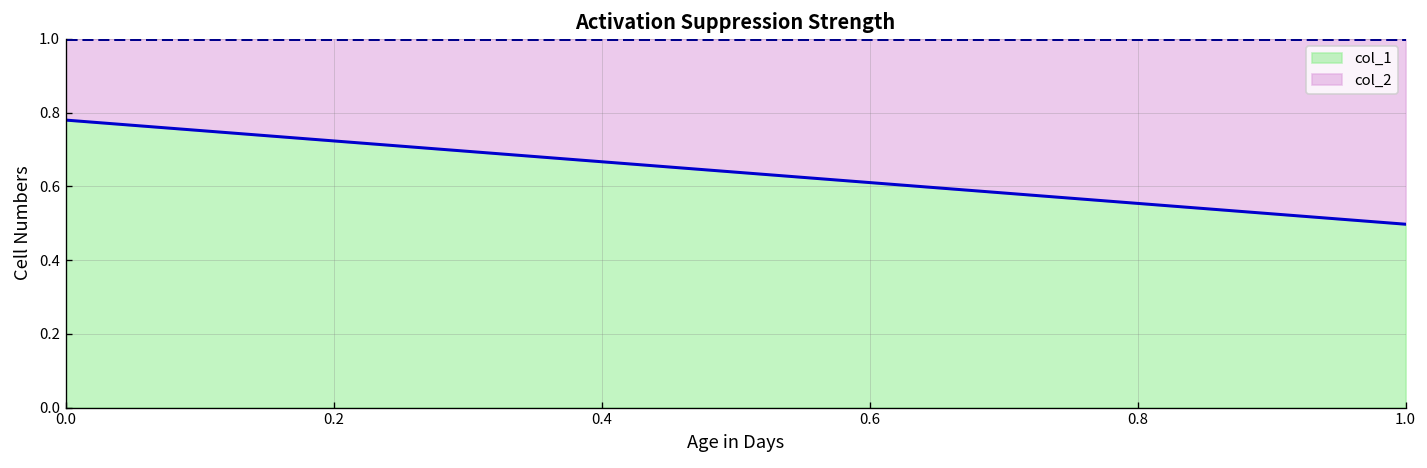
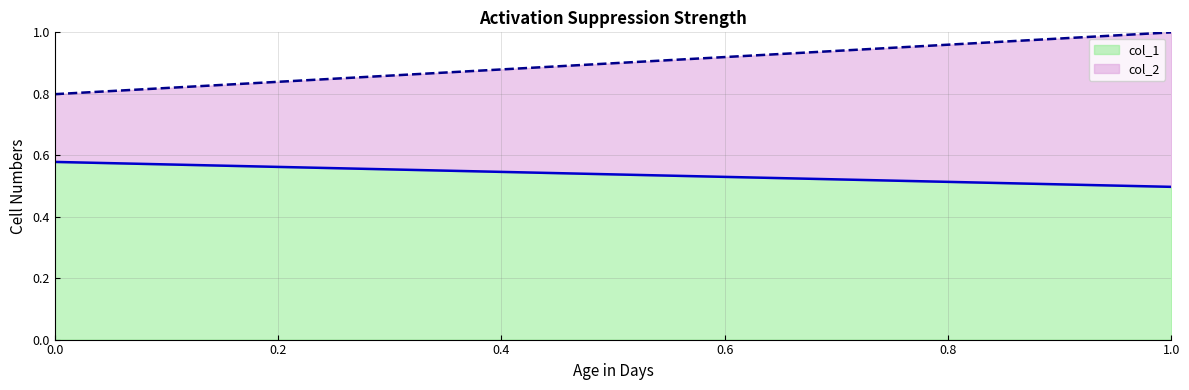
col_1, 0.0: 0.78 -> 0.58
